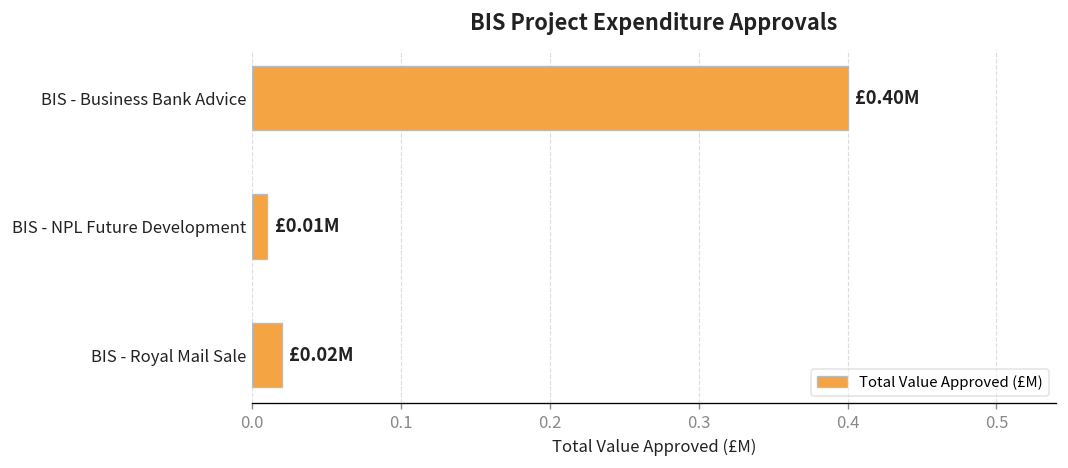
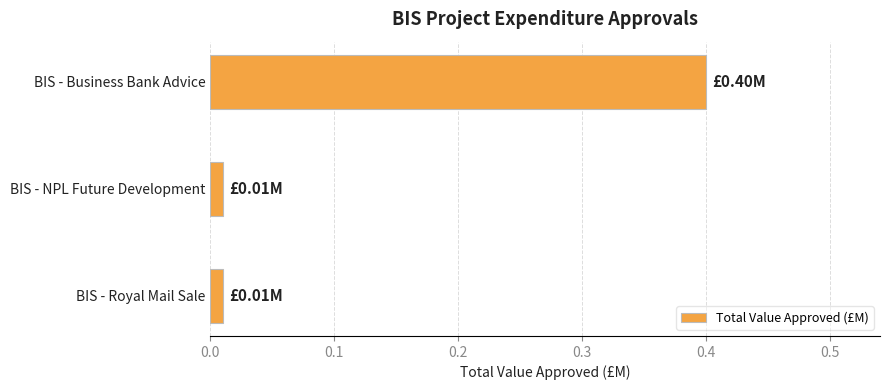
BIS - Royal Mail Sale: £0.02M -> £0.01M
